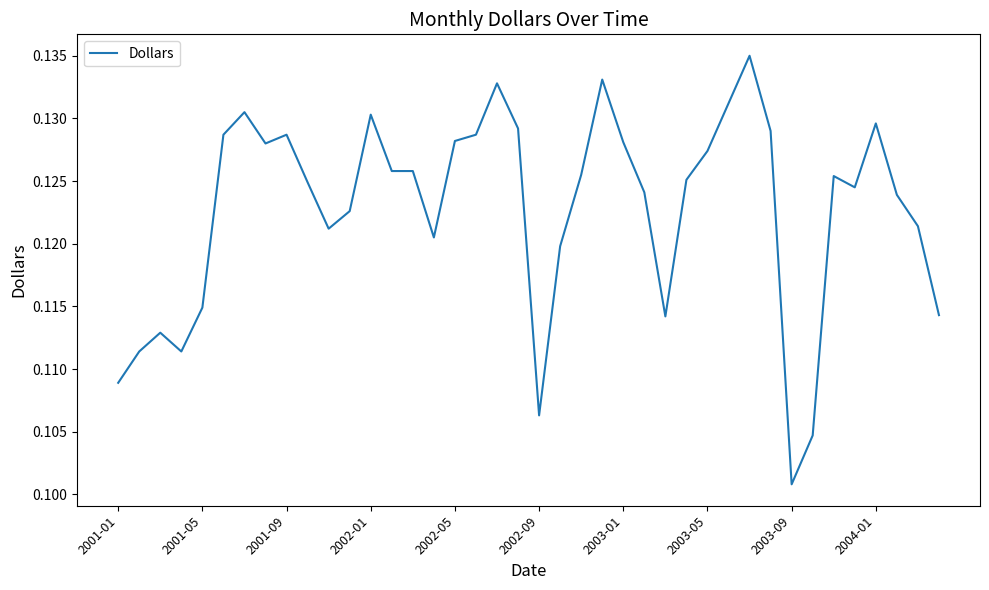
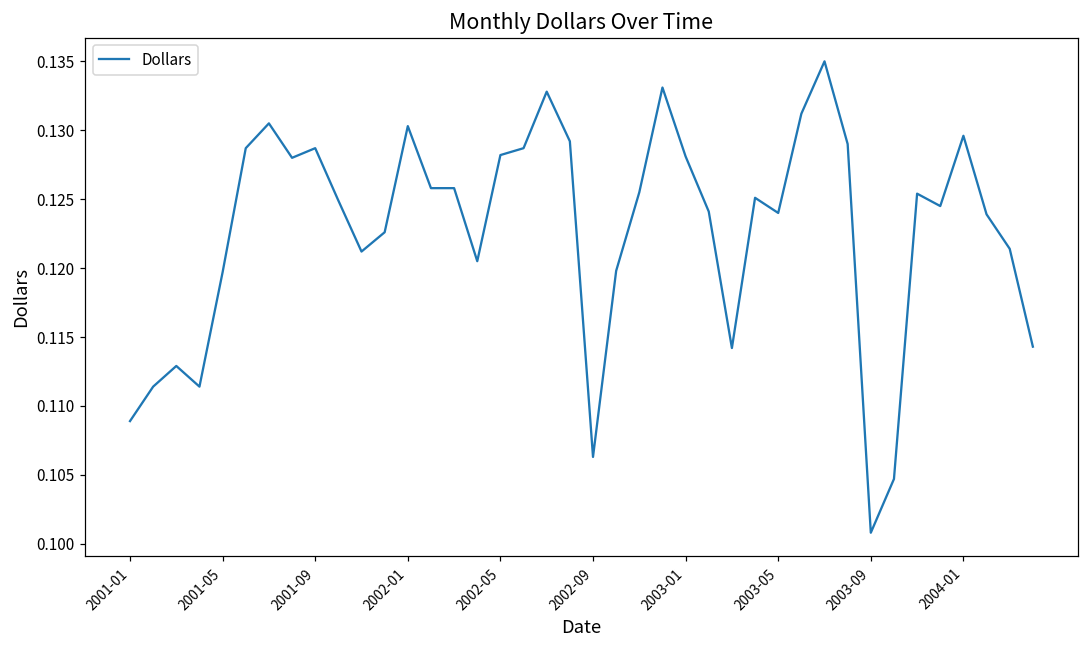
2001-05: 0.1149 -> 0.1197
2003-05: 0.1274 -> 0.1240
